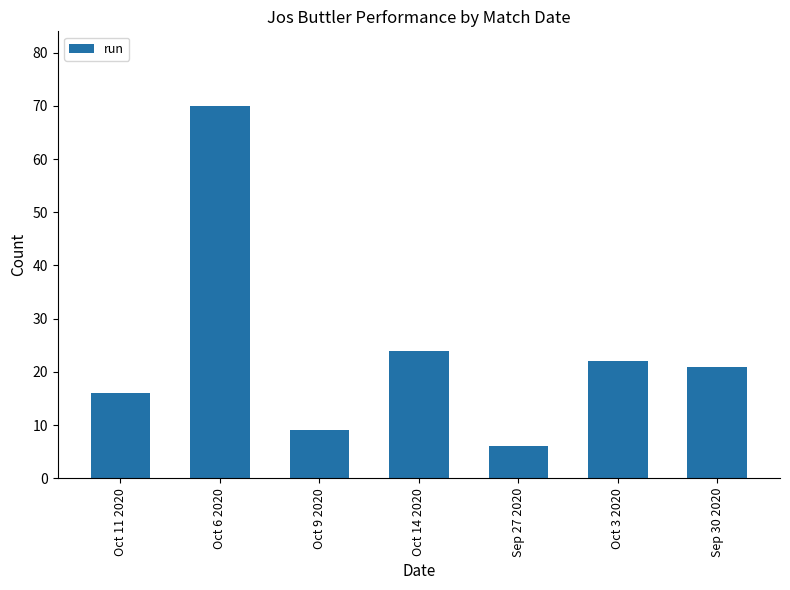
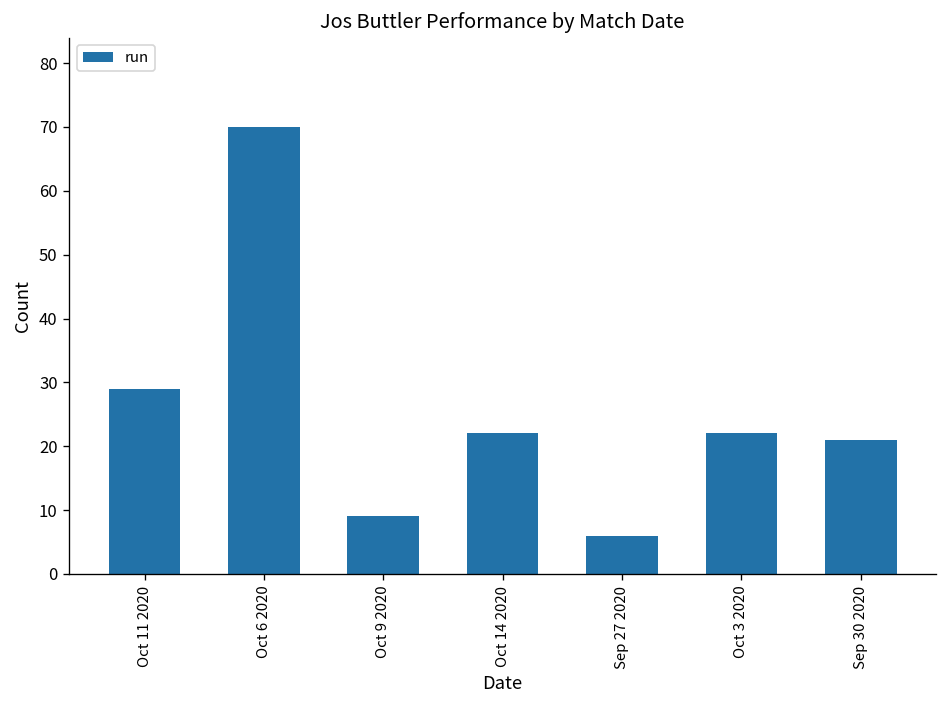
Oct 11 2020: 16 -> 29
Oct 14 2020: 24 -> 22
